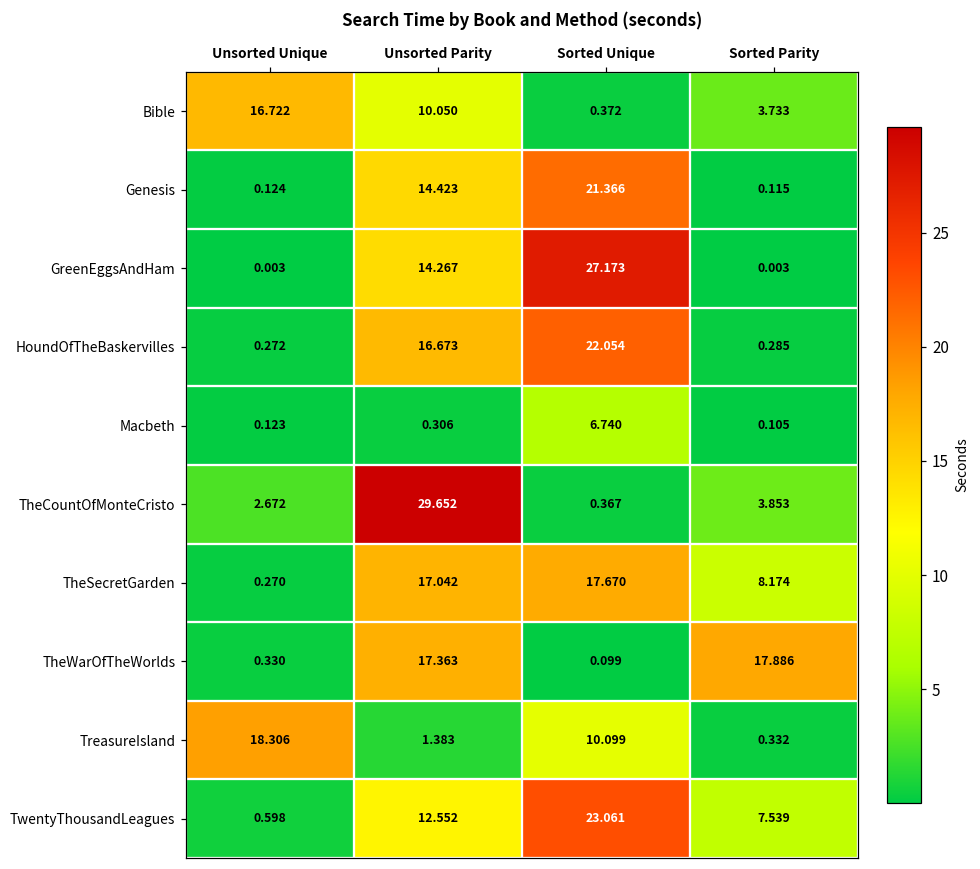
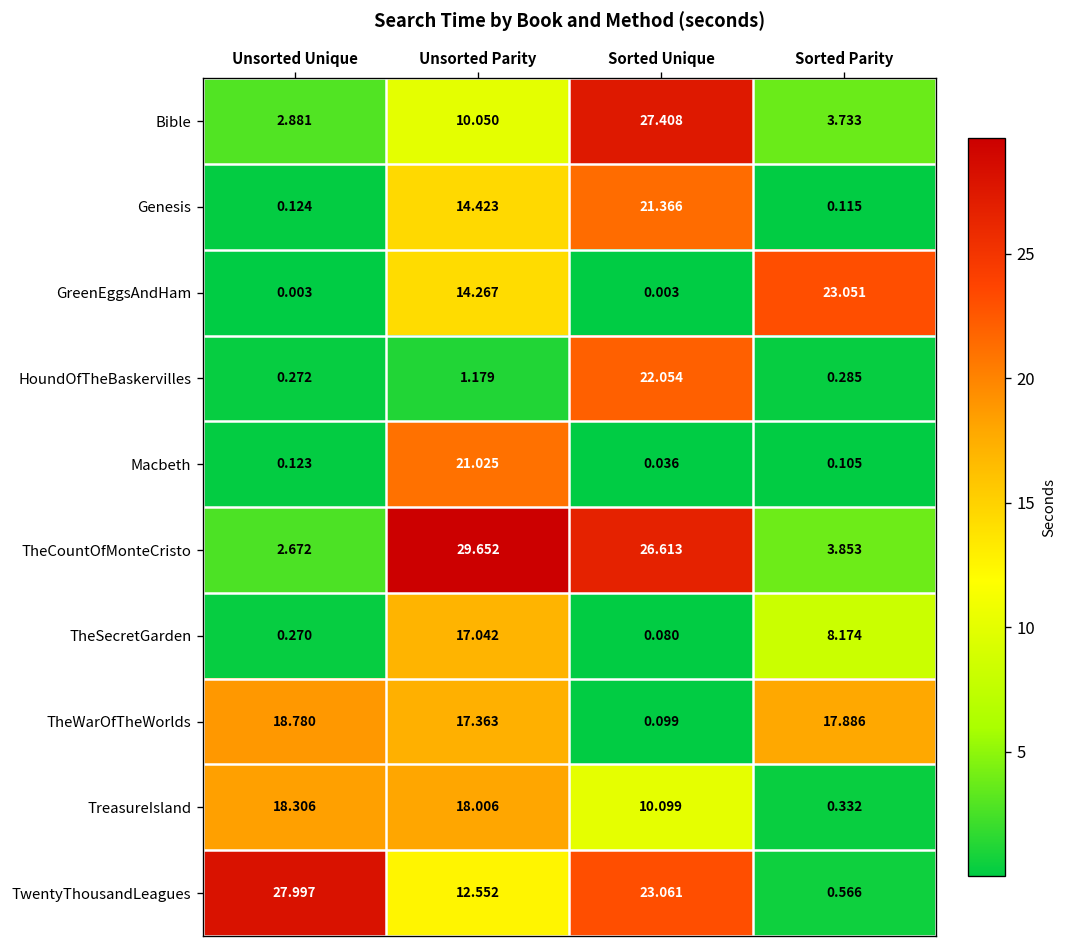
Bible, Unsorted Unique: 16.722 -> 2.881
Bible, Sorted Unique: 0.372 -> 27.408
GreenEggsAndHam, Sorted Unique: 27.173 -> 0.003
GreenEggsAndHam, Sorted Parity: 0.003 -> 23.051
HoundOfTheBaskervilles, Unsorted Parity: 16.673 -> 1.179
Macbeth, Unsorted Parity: 0.306 -> 21.025
Macbeth, Sorted Unique: 6.740 -> 0.036
TheCountOfMonteCristo, Sorted Unique: 0.367 -> 26.613
TheSecretGarden, Sorted Unique: 17.670 -> 0.080
TheWarOfTheWorlds, Unsorted Unique: 0.330 -> 18.780
TreasureIsland, Unsorted Parity: 1.383 -> 18.006
TwentyThousandLeagues, Unsorted Unique: 0.598 -> 27.997
TwentyThousandLeagues, Sorted Parity: 7.539 -> 0.566
